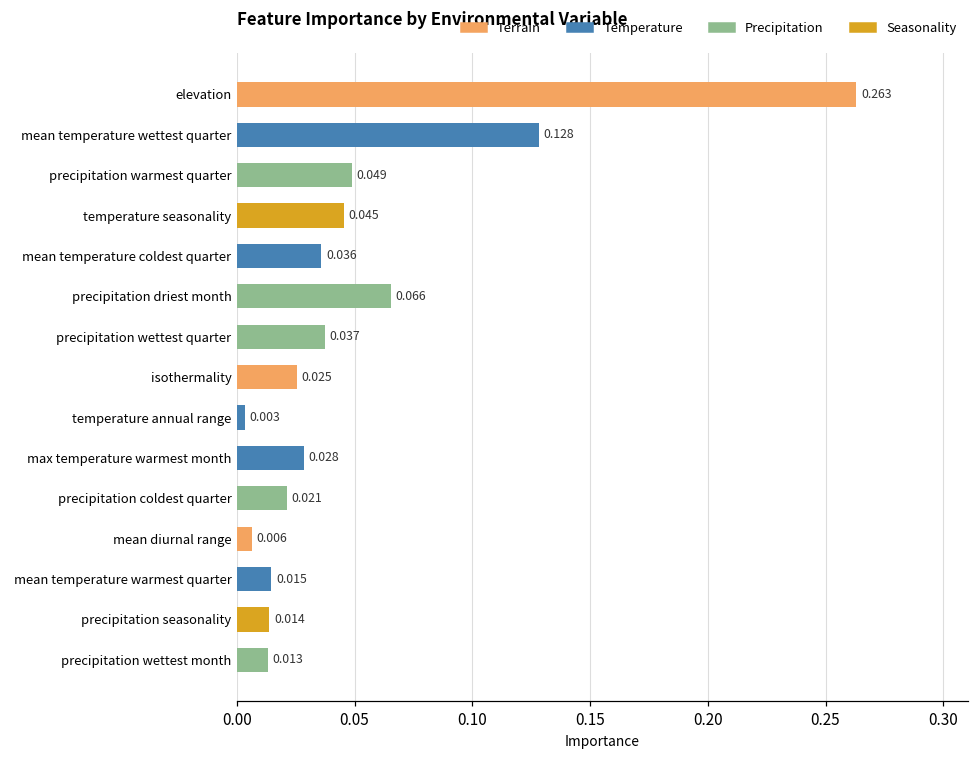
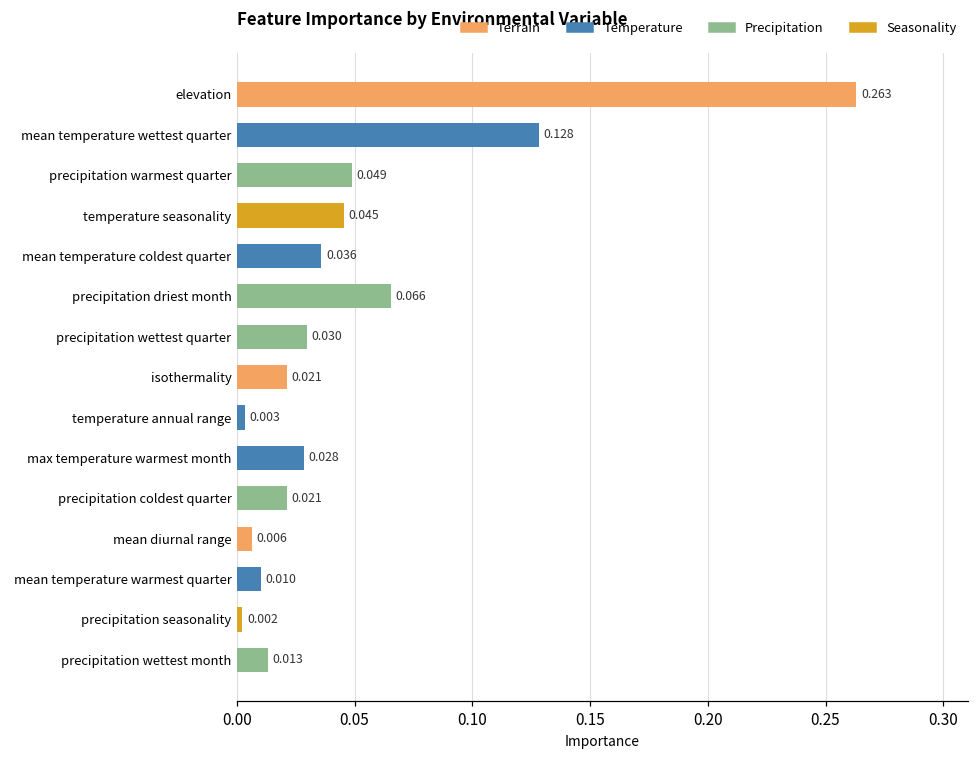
precipitation wettest quarter: 0.037 -> 0.030
isothermality: 0.025 -> 0.021
mean temperature warmest quarter: 0.015 -> 0.010
precipitation seasonality: 0.014 -> 0.002
